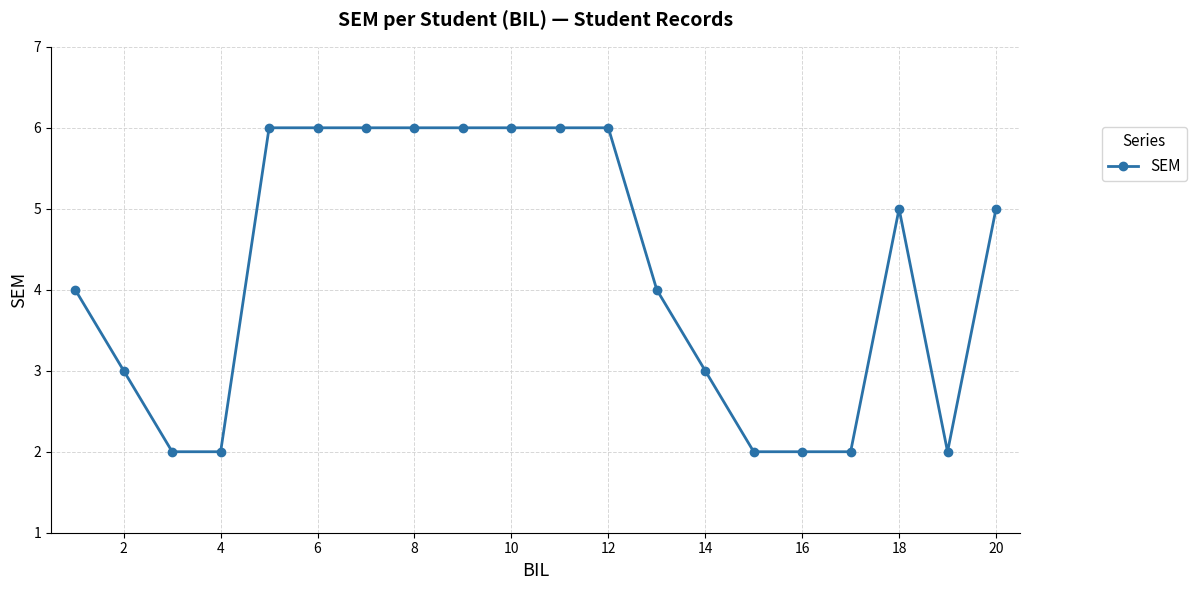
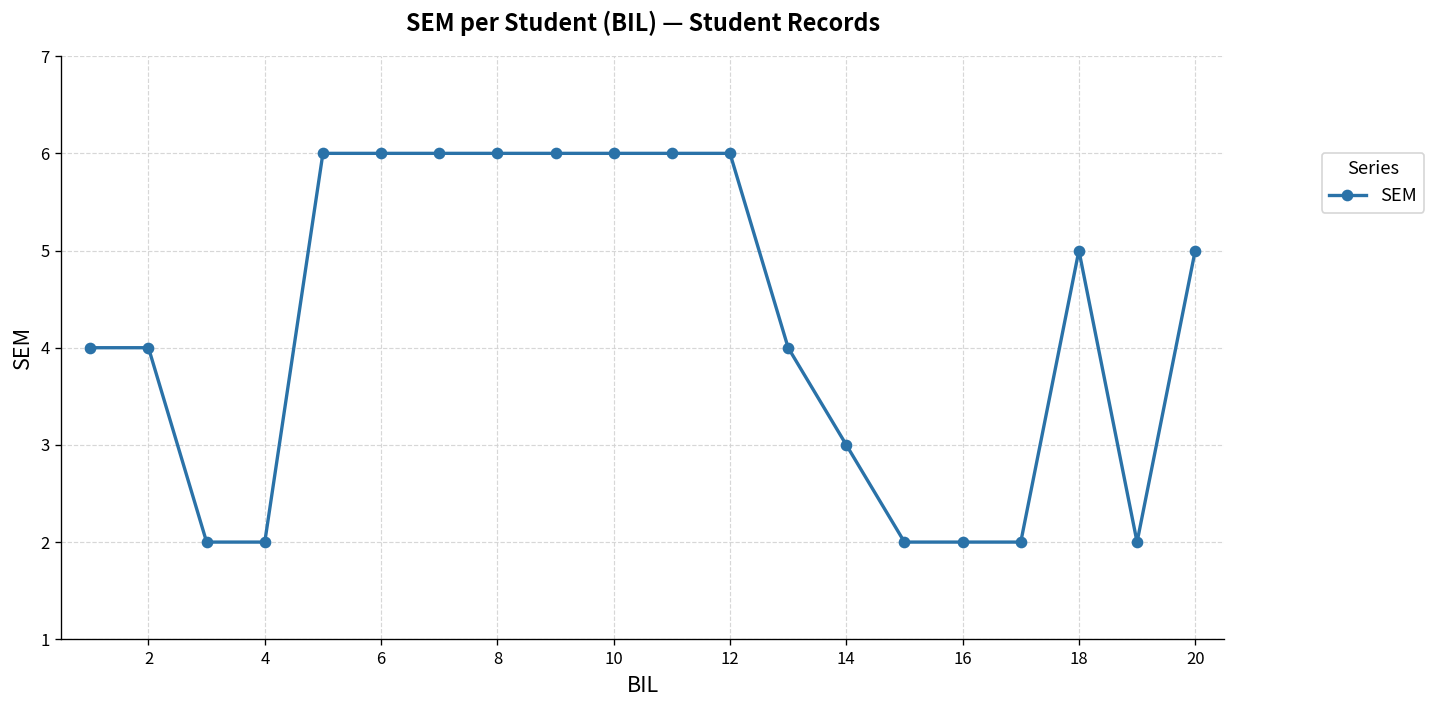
2: 3 -> 4
